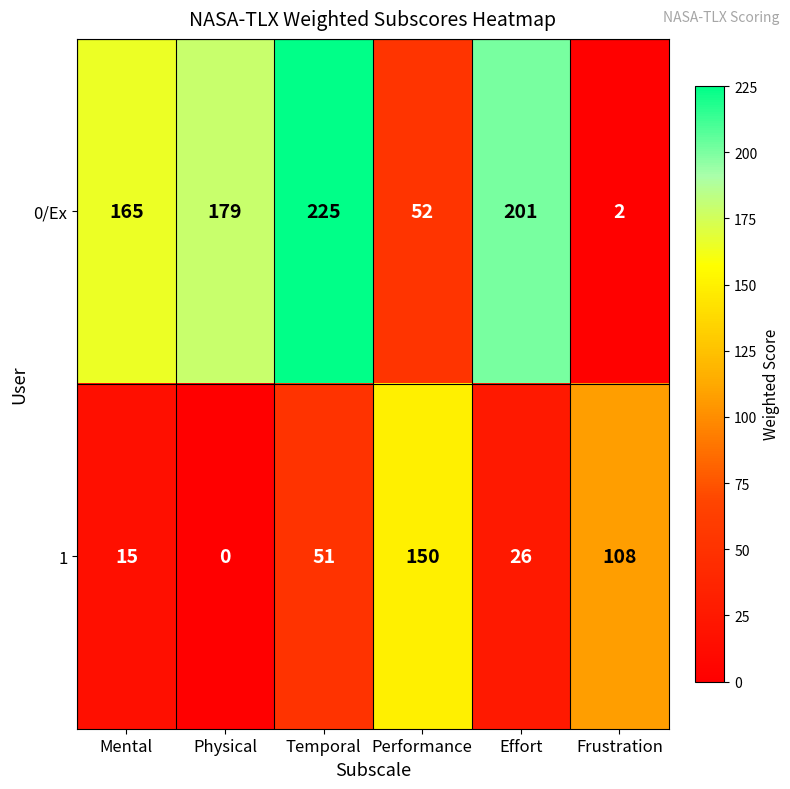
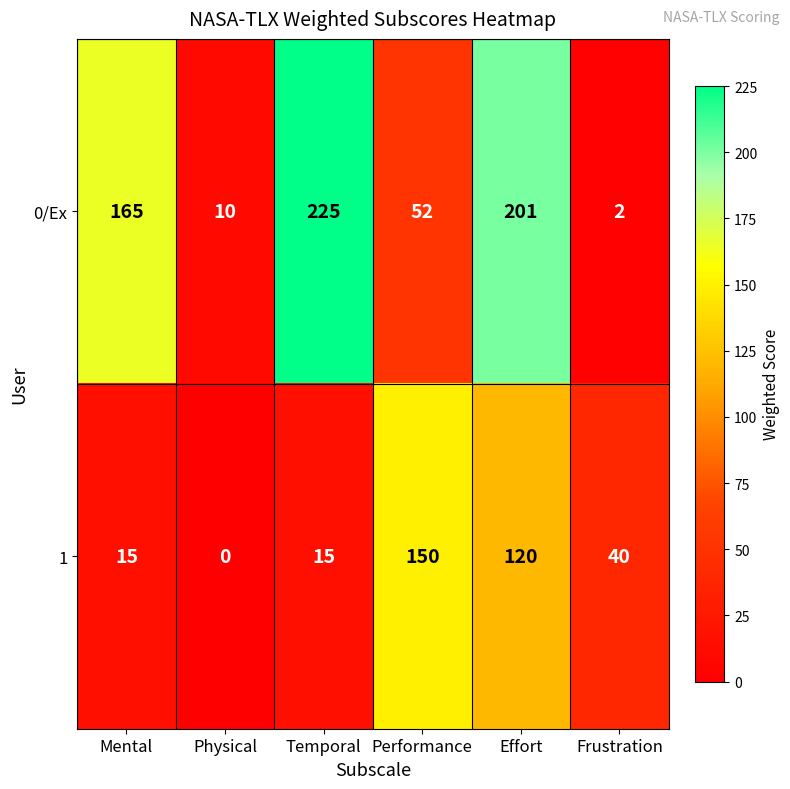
0/Ex, Physical: 179 -> 10
1, Temporal: 51 -> 15
1, Effort: 26 -> 120
1, Frustration: 108 -> 40
